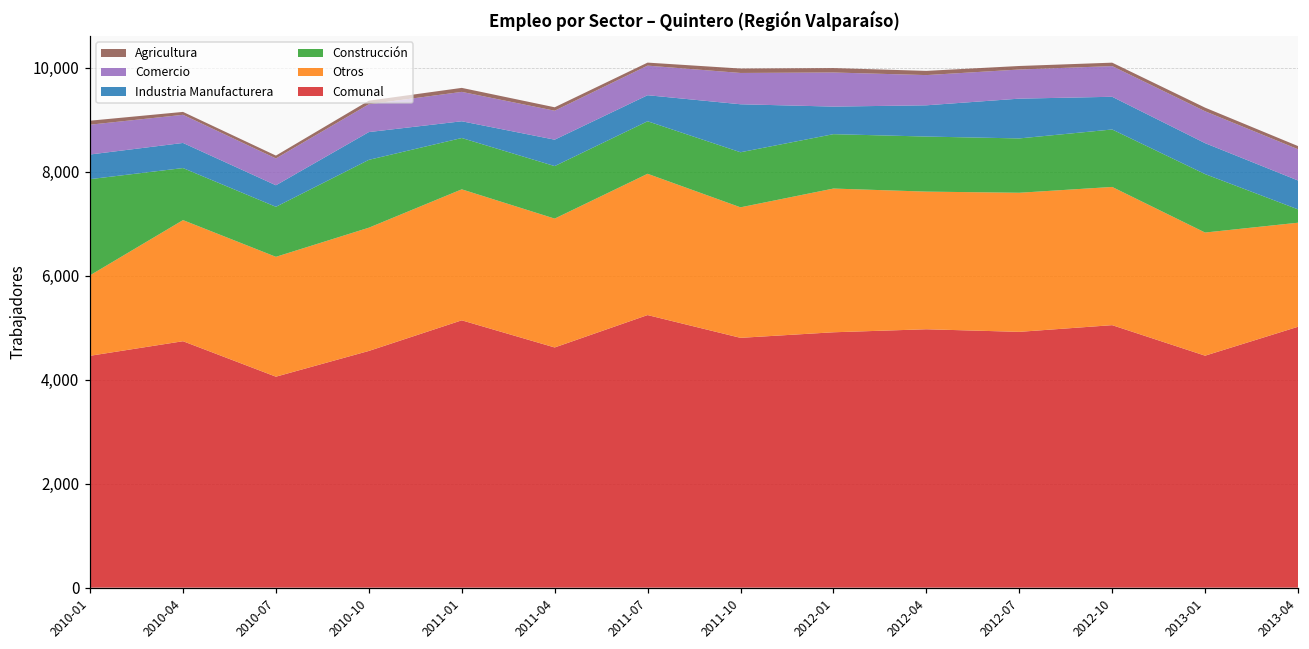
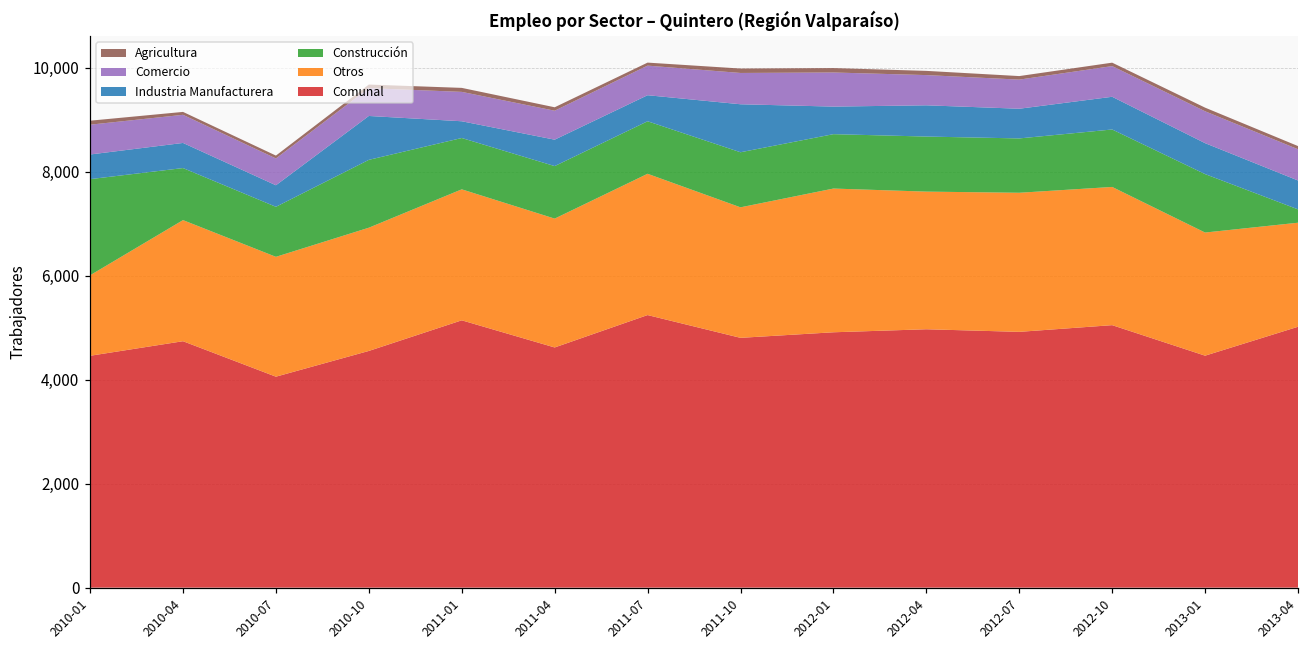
Industria Manufacturera, 2010-10: 500 -> 800
Industria Manufacturera, 2012-07: 800 -> 600
